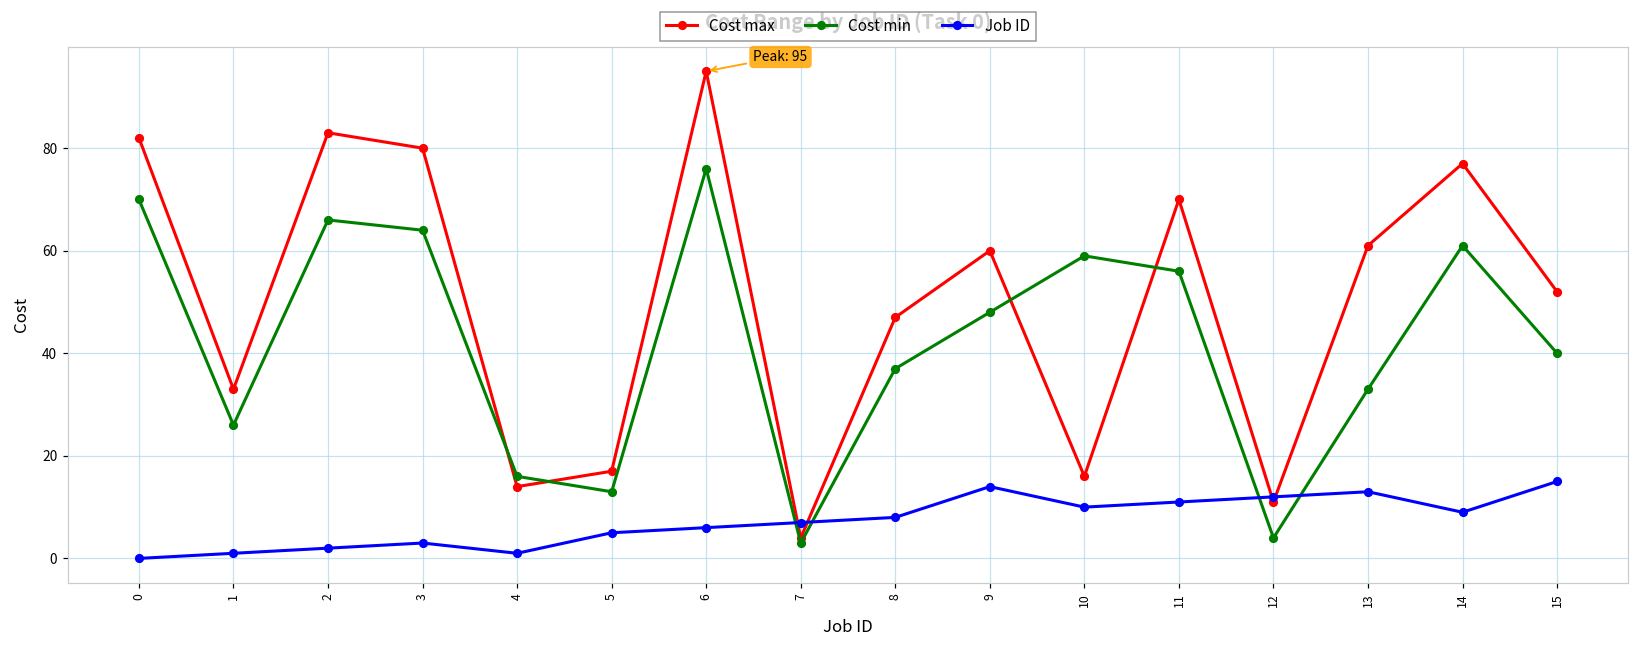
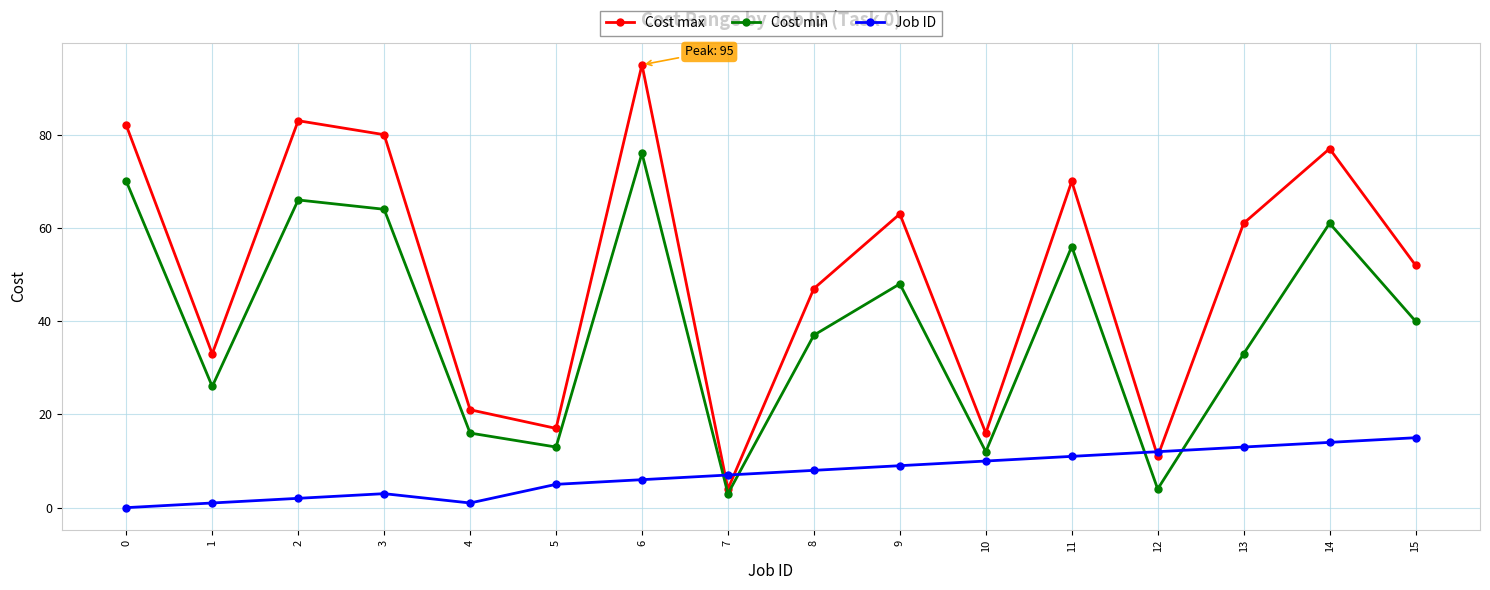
Cost max, 4: 14 -> 21
Cost max, 9: 60 -> 63
Job ID, 9: 14 -> 9
Cost min, 10: 59 -> 12
Job ID, 14: 9 -> 14
